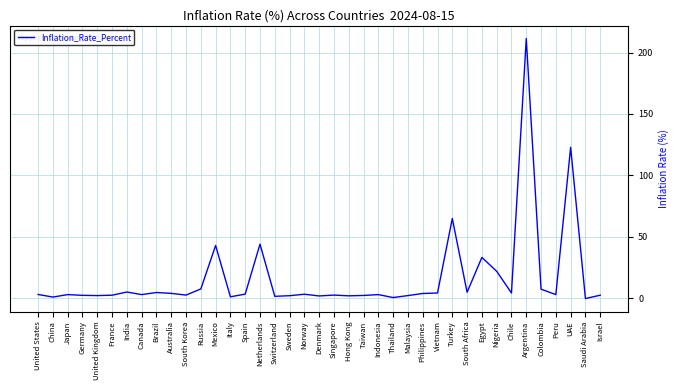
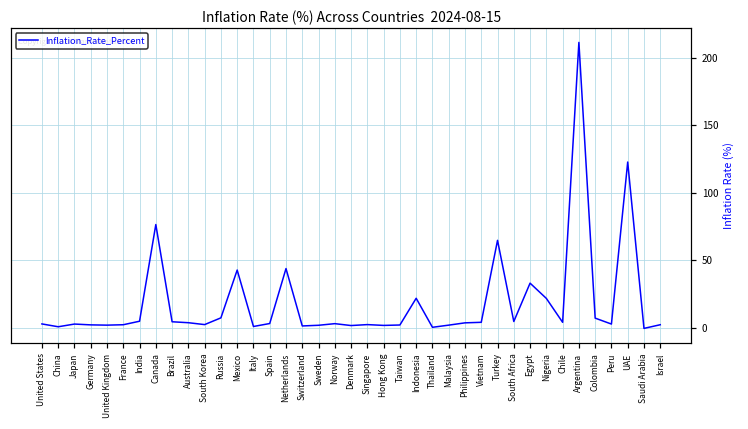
Canada: 3 -> 77
Indonesia: 3 -> 22
